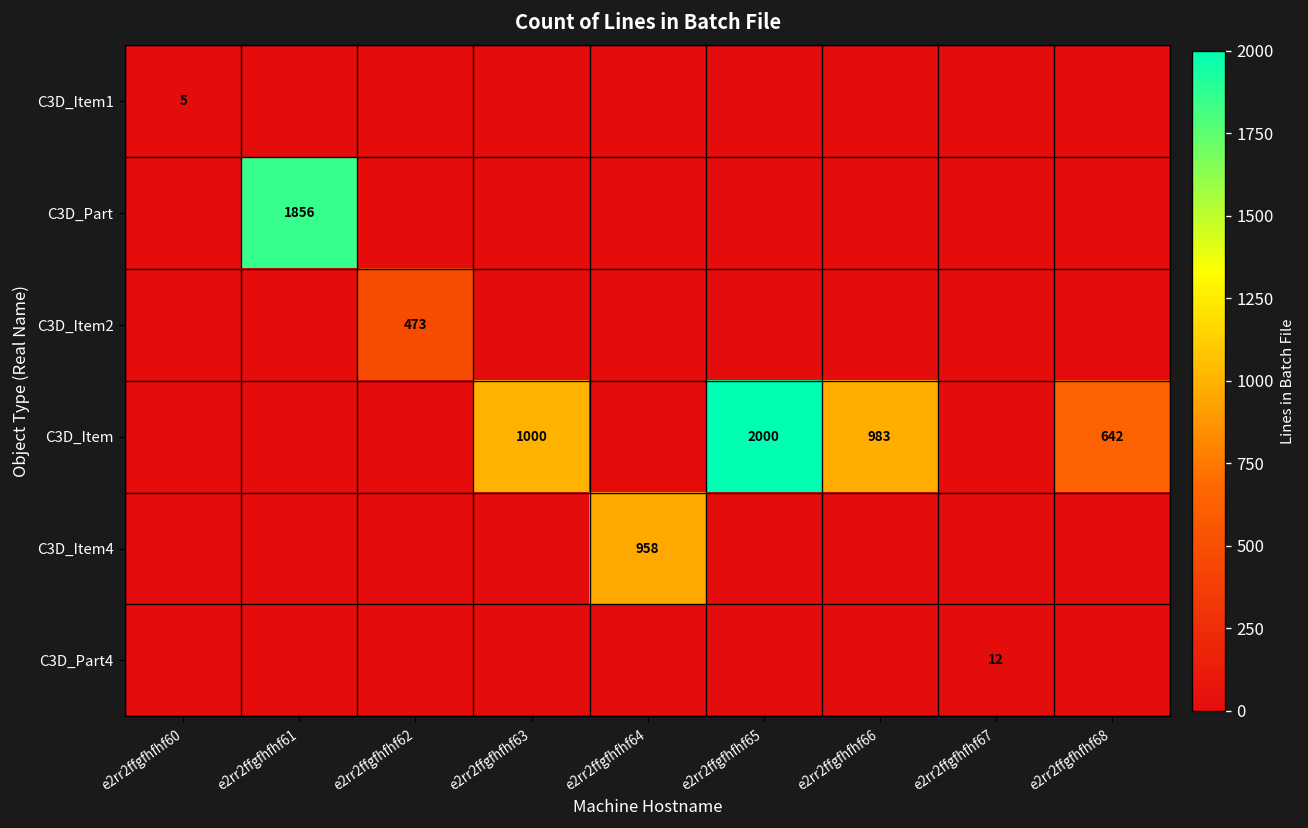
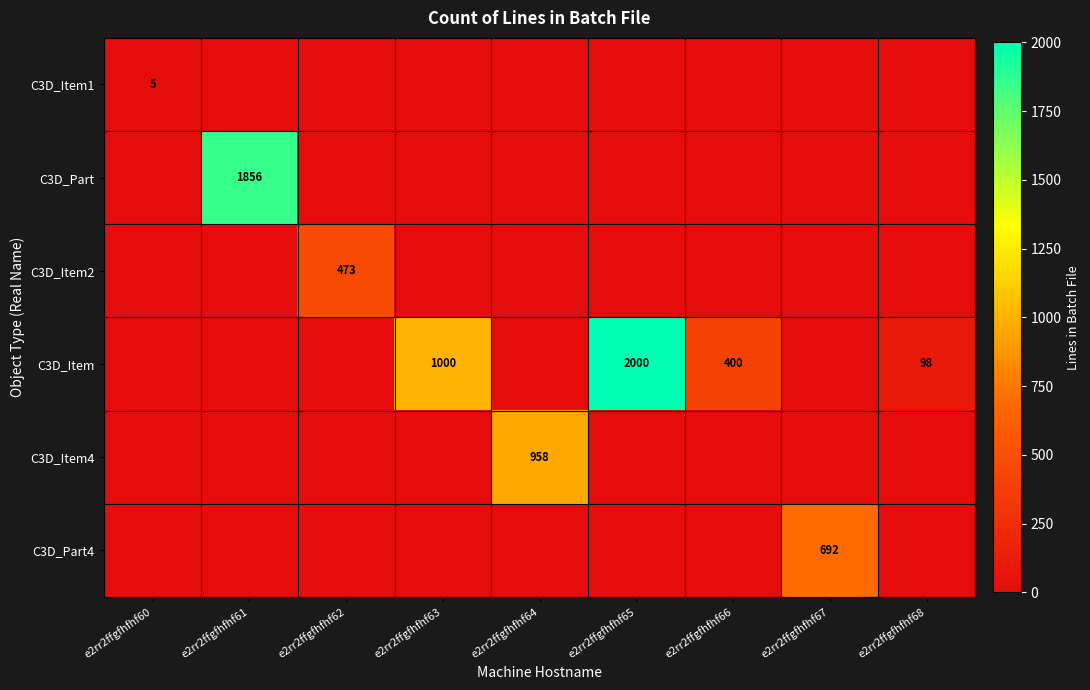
C3D_Item, e2rr2ffgfhfhf66: 983 -> 400
C3D_Item, e2rr2ffgfhfhf68: 642 -> 98
C3D_Part4, e2rr2ffgfhfhf67: 12 -> 692
